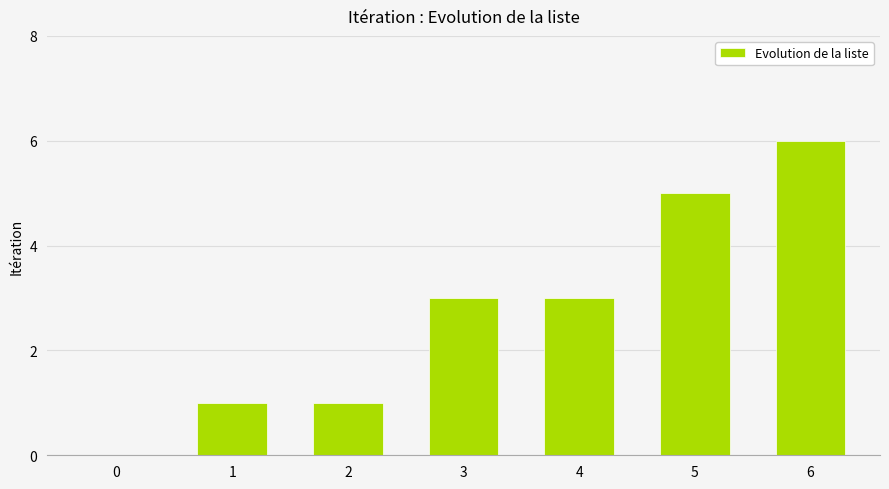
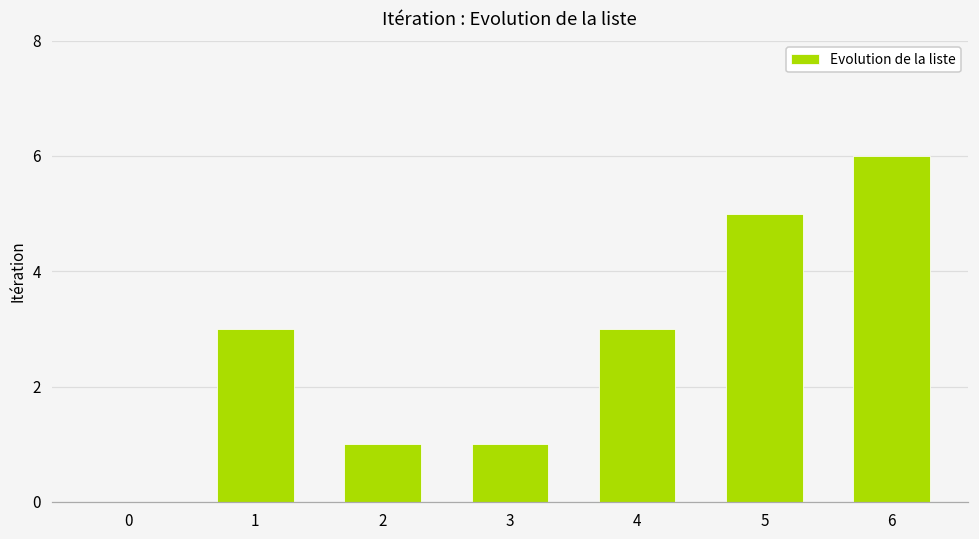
1: 1 -> 3
3: 3 -> 1
